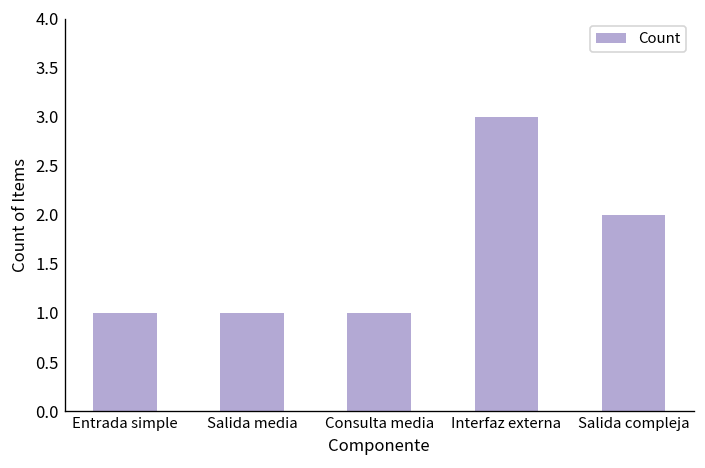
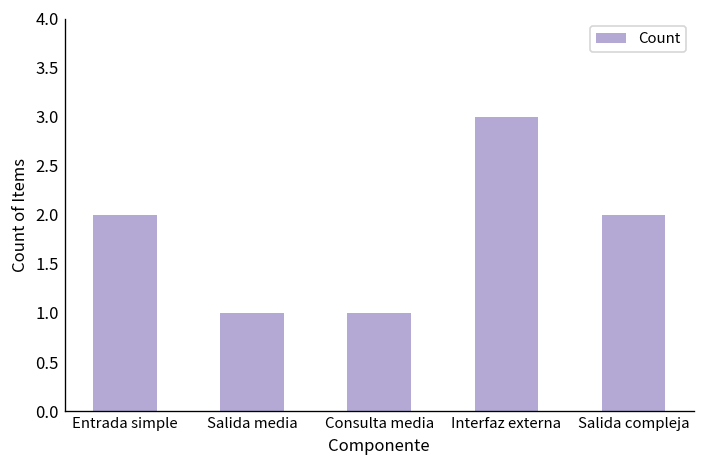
Entrada simple: 1 -> 2
